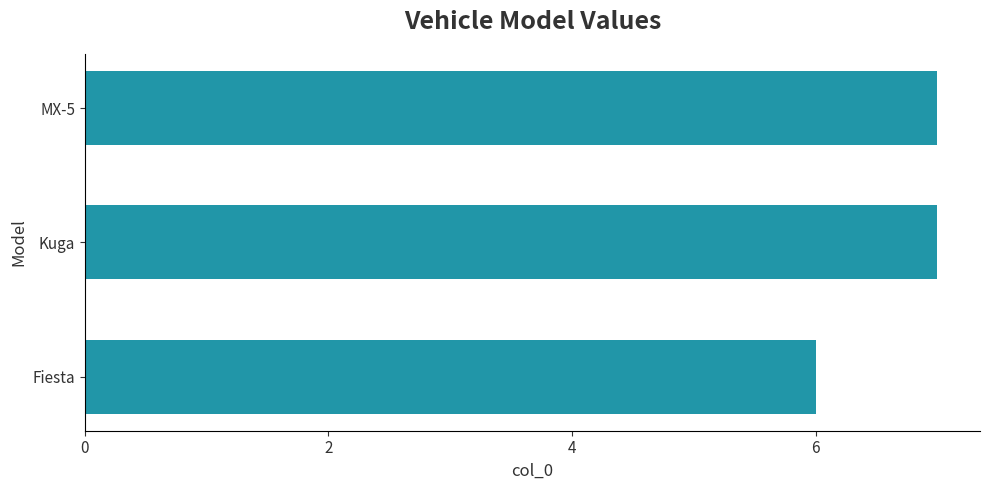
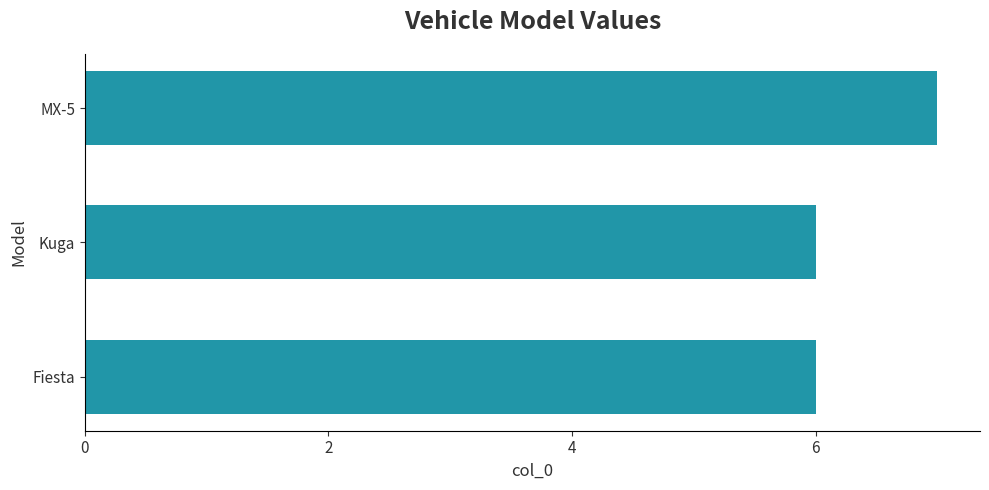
Kuga: 7 -> 6
